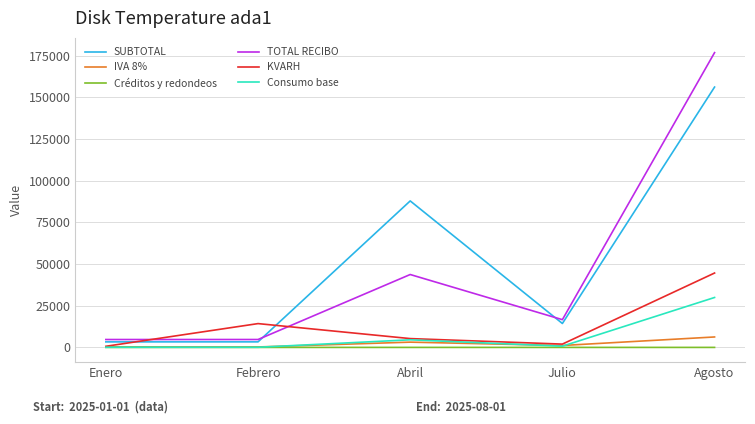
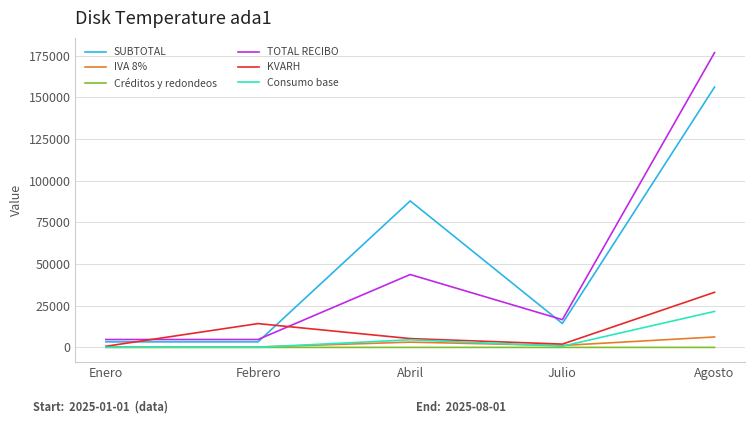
KVARH, Agosto: 45000 -> 33000
Consumo base, Agosto: 30000 -> 22000
